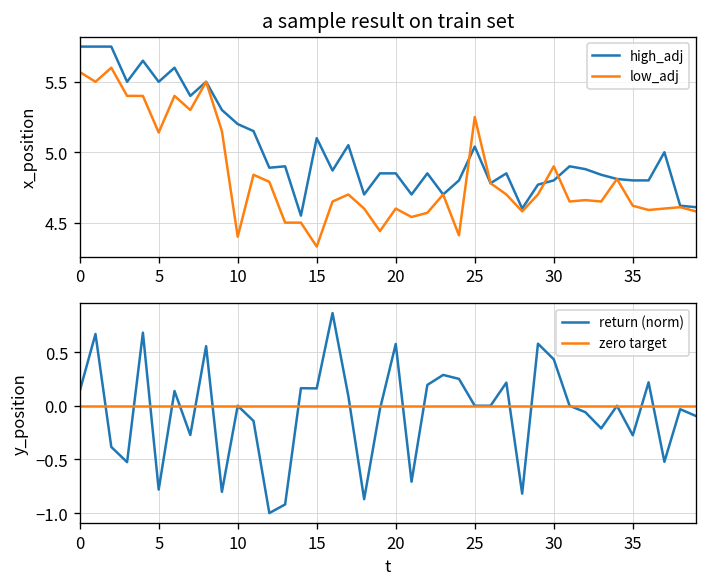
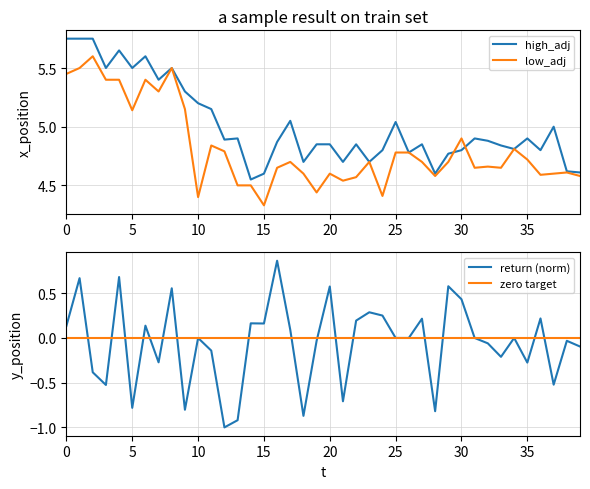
a sample result on train set, low_adj, 0: 5.57 -> 5.45
a sample result on train set, high_adj, 15: 5.1 -> 4.6
a sample result on train set, low_adj, 25: 5.25 -> 4.78
a sample result on train set, high_adj, 35: 4.8 -> 4.9
a sample result on train set, low_adj, 35: 4.62 -> 4.72
